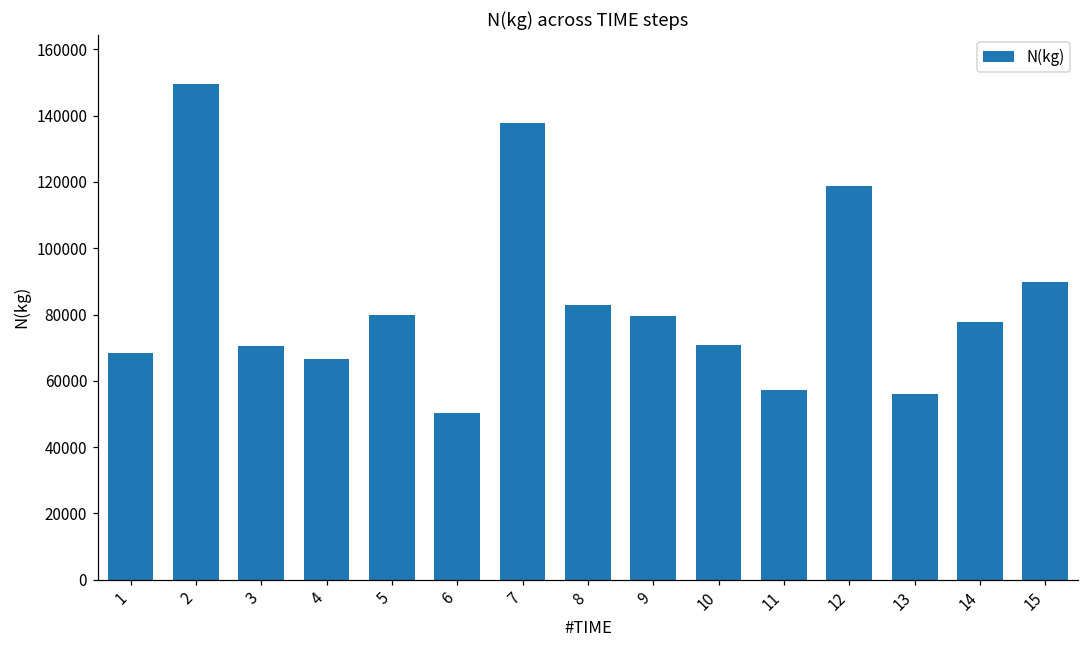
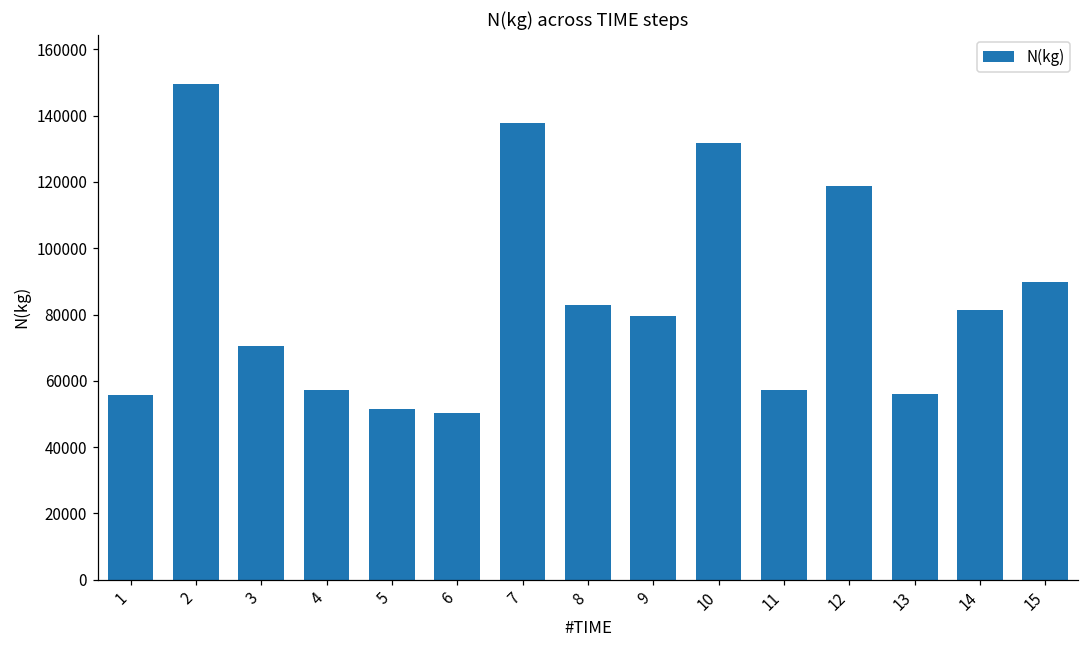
1: 68000 -> 56000
4: 67000 -> 57000
5: 80000 -> 51000
10: 71000 -> 132000
14: 78000 -> 81000
